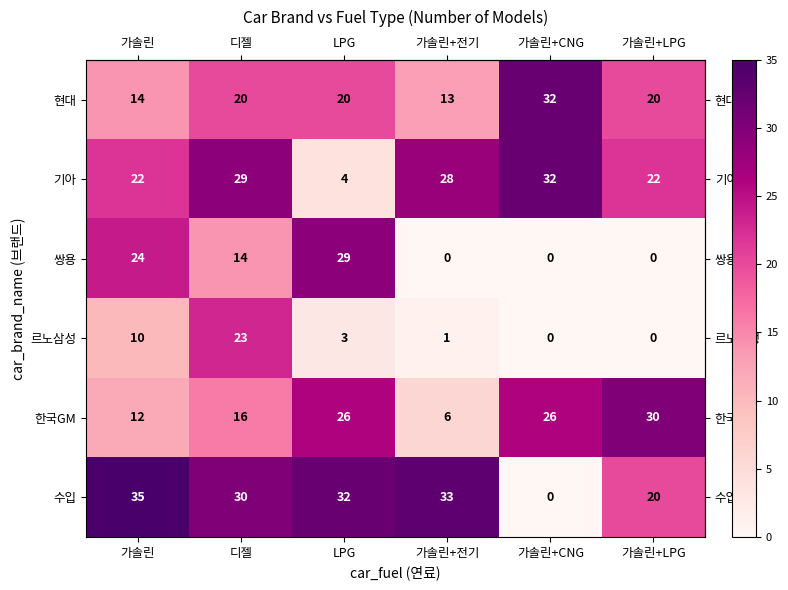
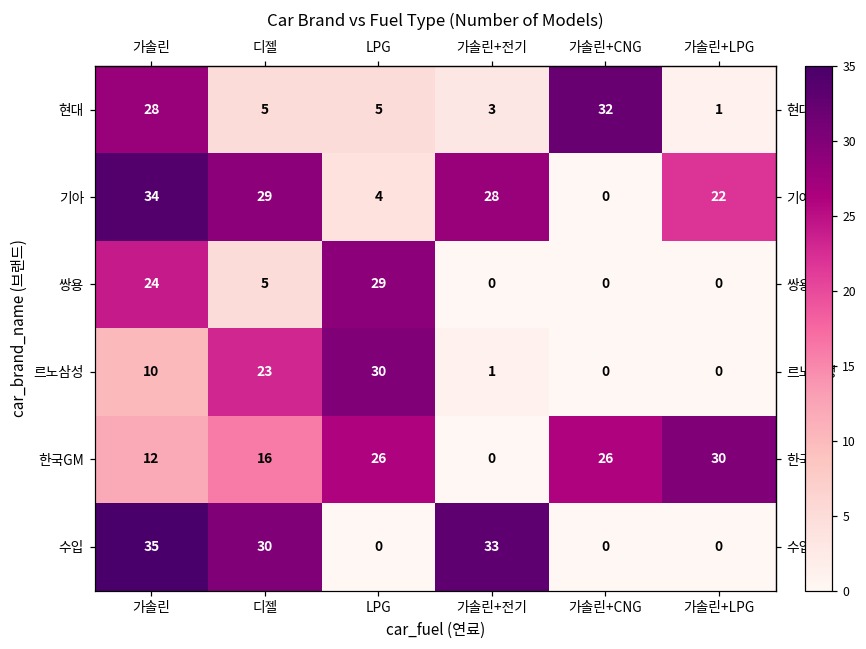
현대, 가솔린: 14 -> 28
현대, 디젤: 20 -> 5
현대, LPG: 20 -> 5
현대, 가솔린+전기: 13 -> 3
현대, 가솔린+LPG: 20 -> 1
기아, 가솔린: 22 -> 34
기아, 가솔린+CNG: 32 -> 0
쌍용, 디젤: 14 -> 5
르노삼성, LPG: 3 -> 30
한국GM, 가솔린+전기: 6 -> 0
수입, LPG: 32 -> 0
수입, 가솔린+LPG: 20 -> 0
